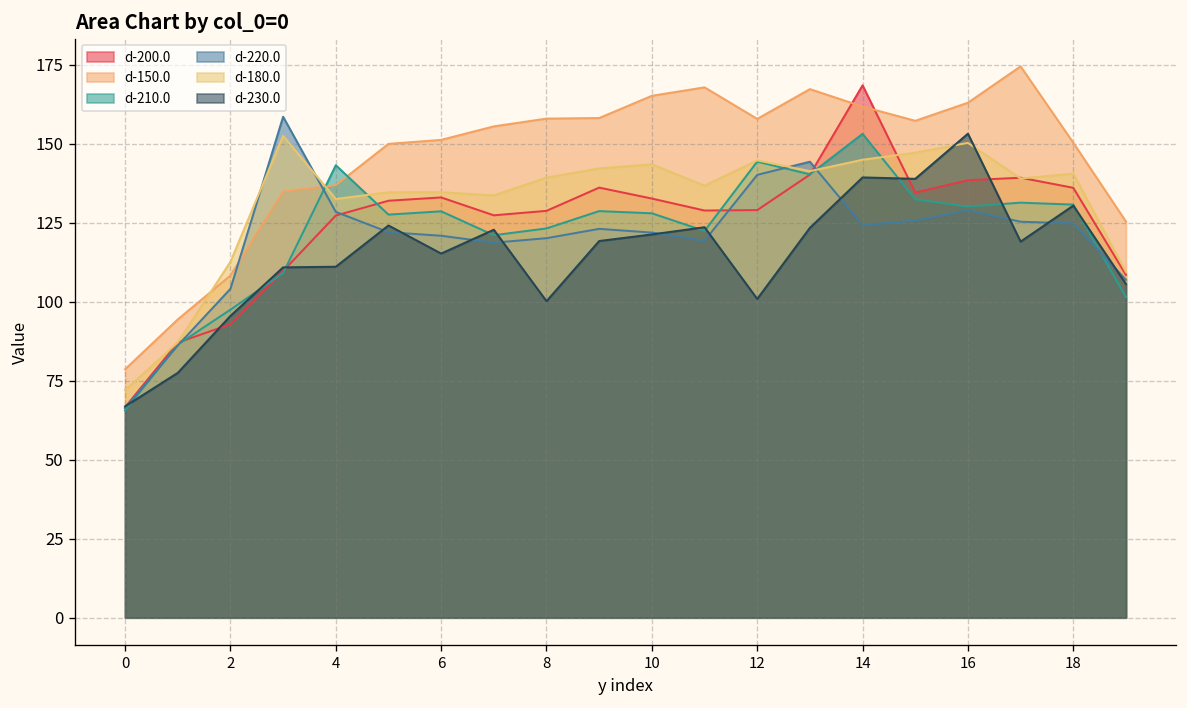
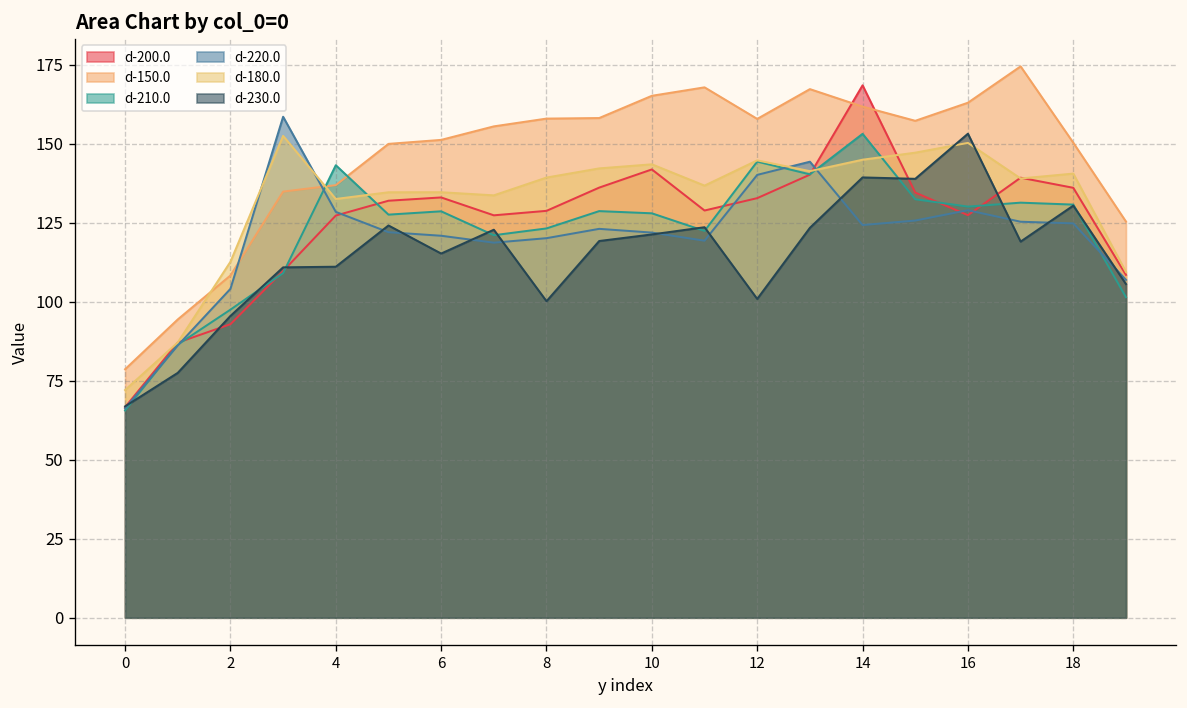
d-200.0, 10: 133 -> 142
d-200.0, 12: 129 -> 133
d-200.0, 16: 138 -> 127
